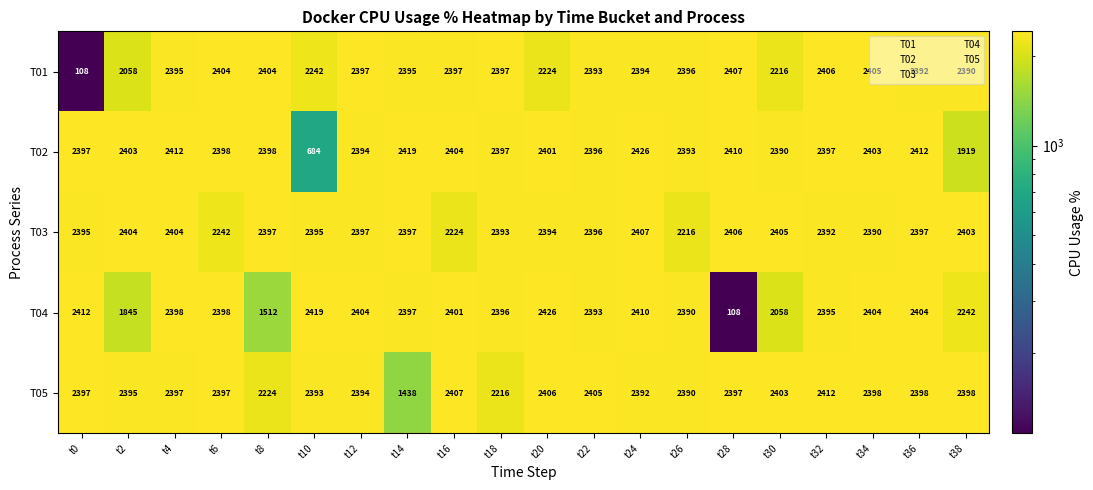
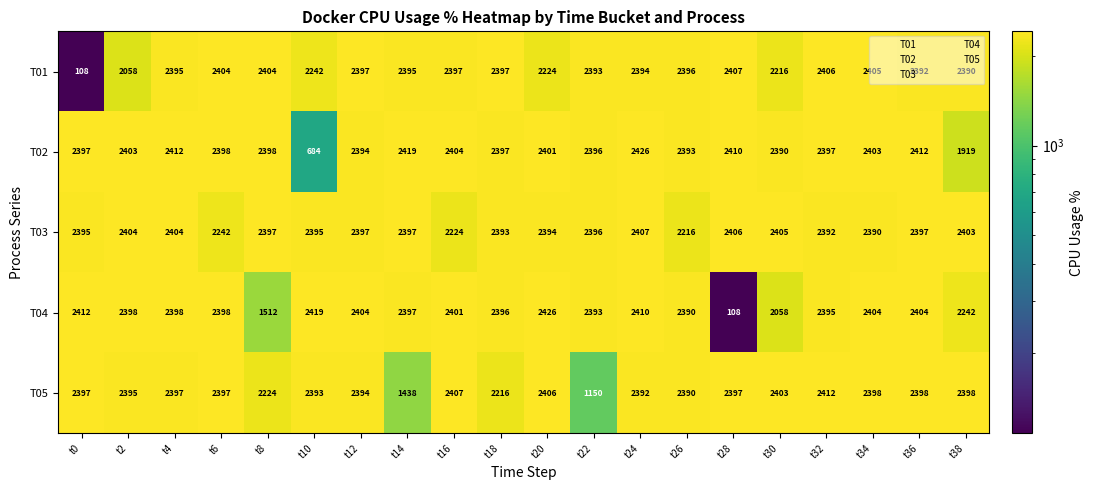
T04, t2: 1845 -> 2398
T05, t22: 2405 -> 1150
